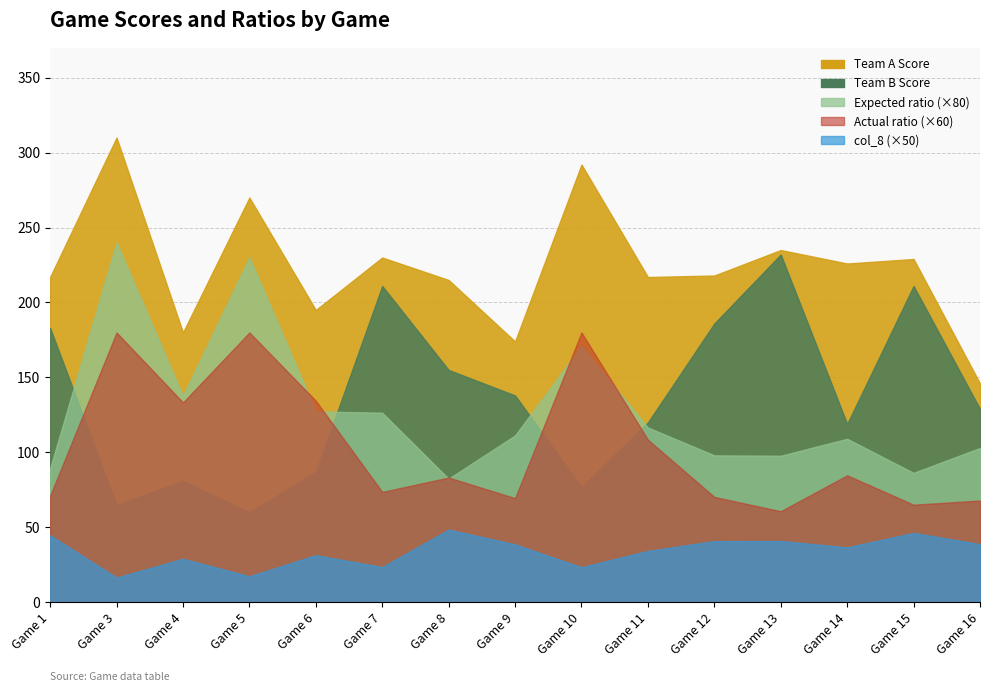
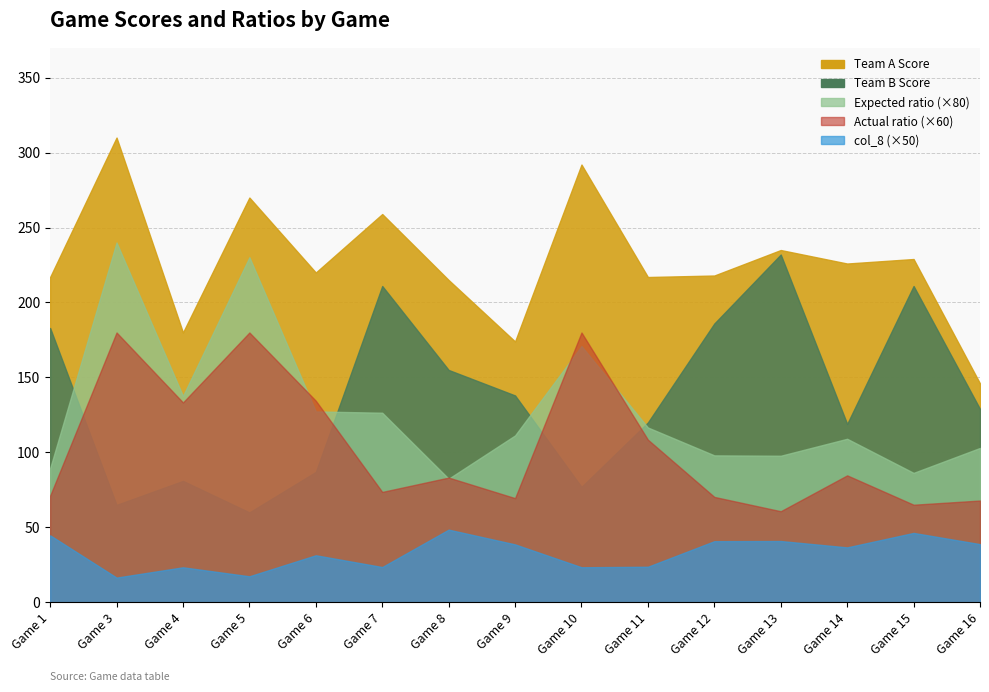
col_8 (×50), Game 4: 29 -> 23
Team A Score, Game 6: 195 -> 220
Team A Score, Game 7: 230 -> 259
col_8 (×50), Game 11: 34 -> 24
